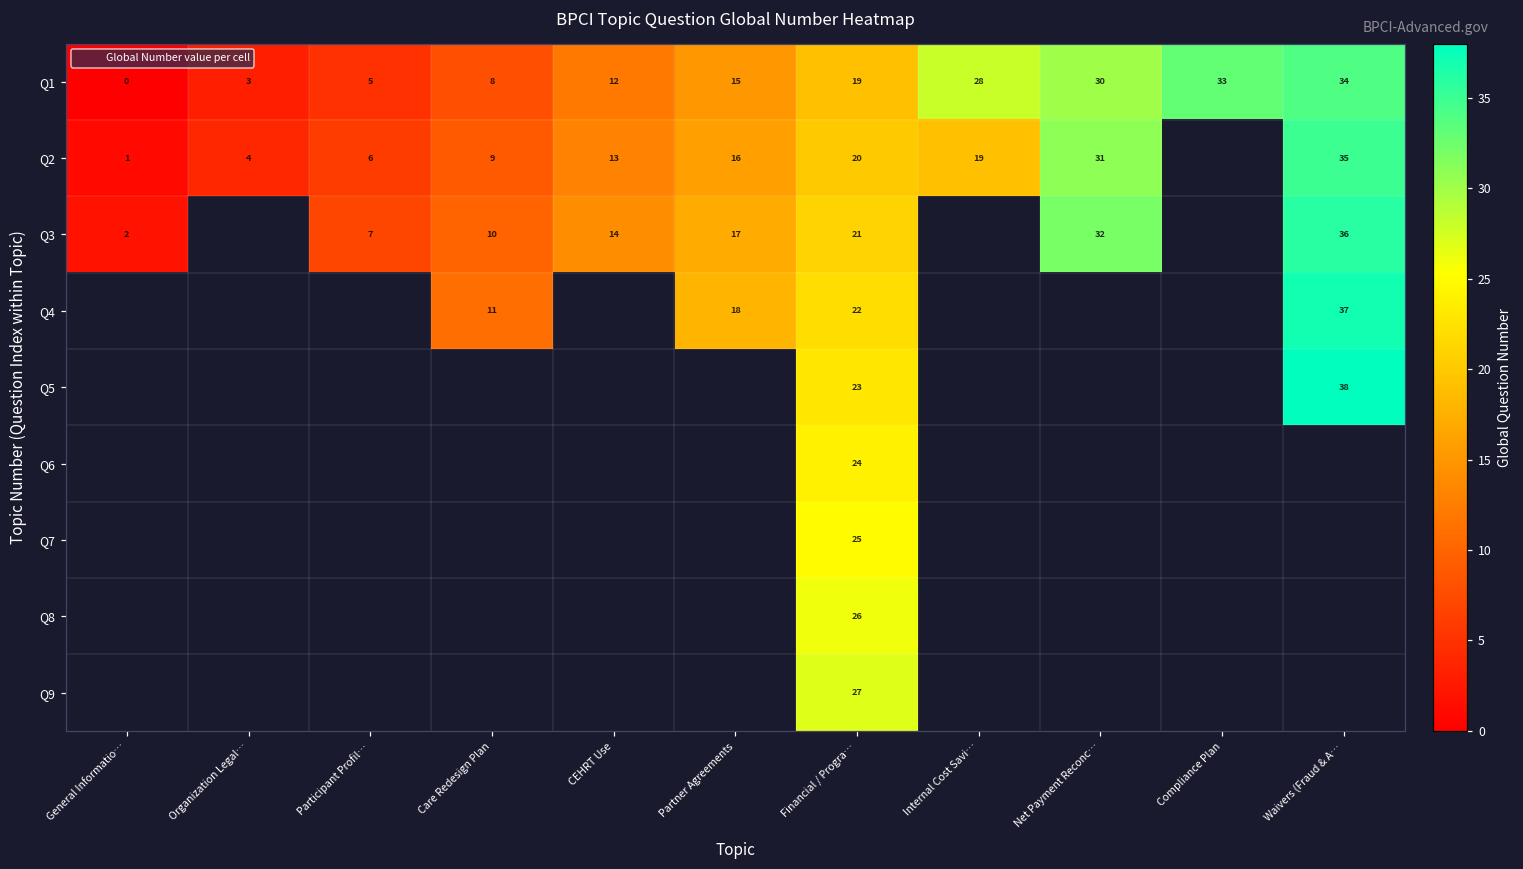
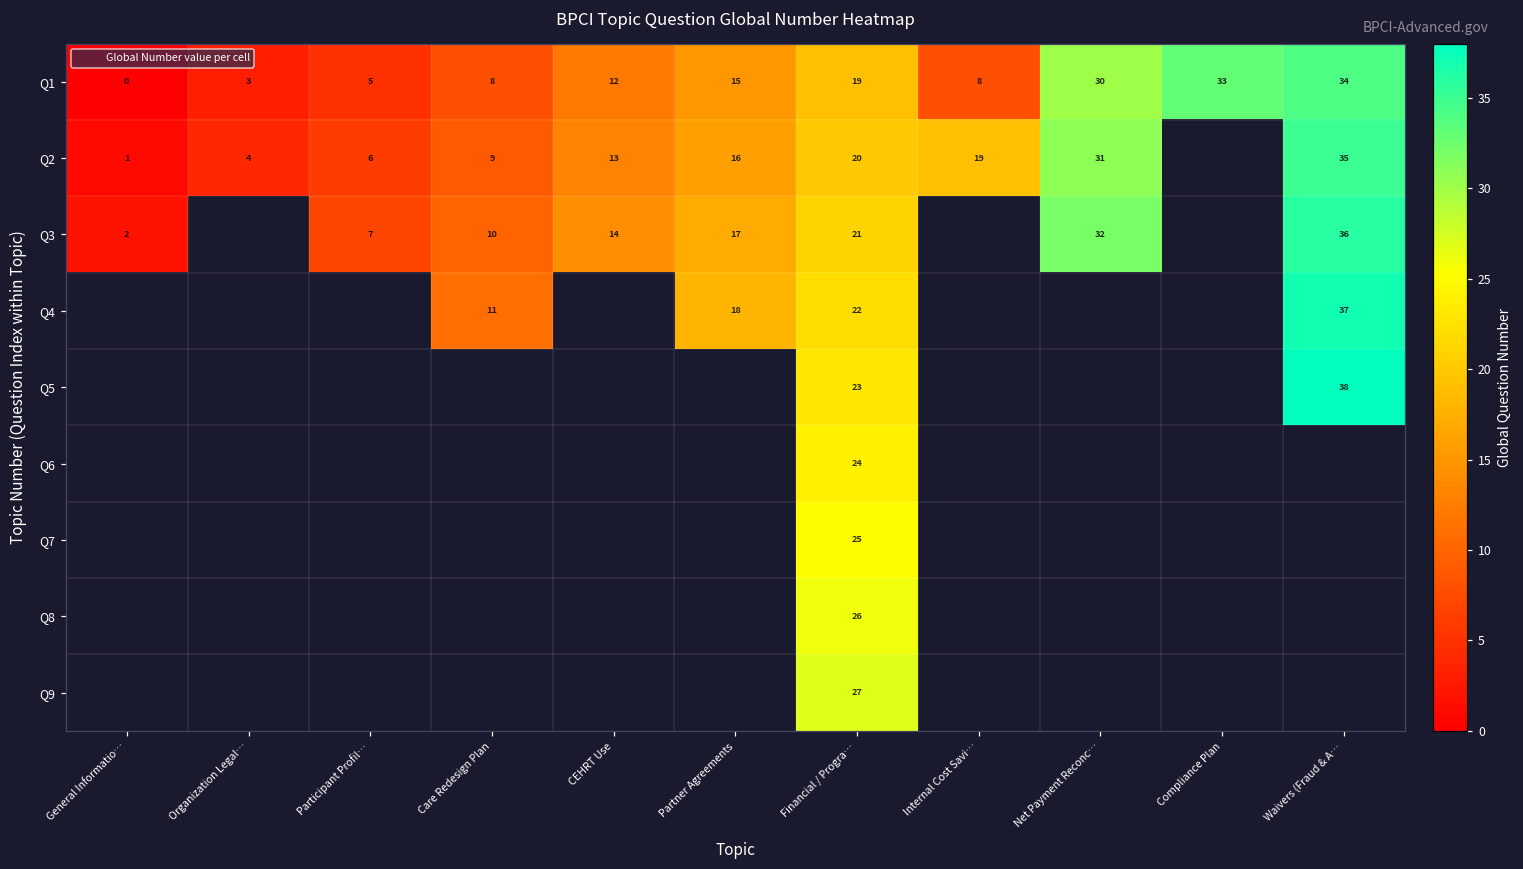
Q1, Internal Cost Savi…: 28 -> 8
